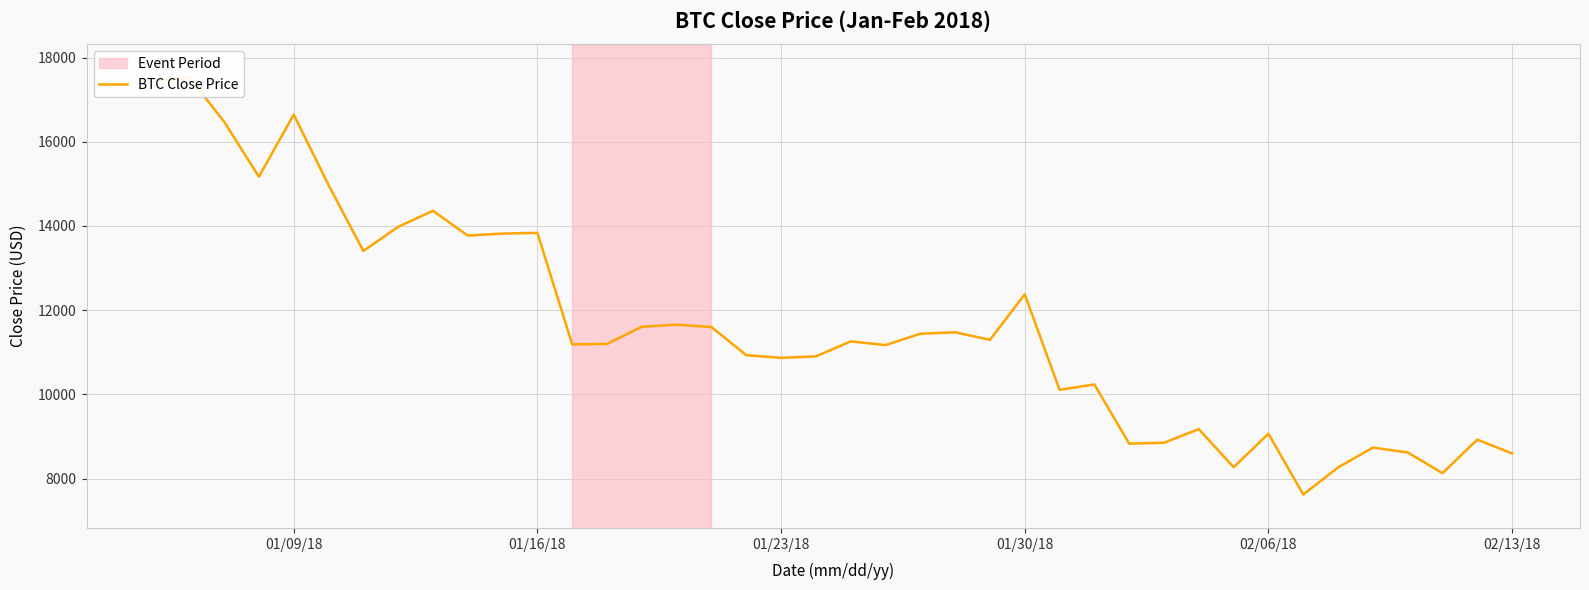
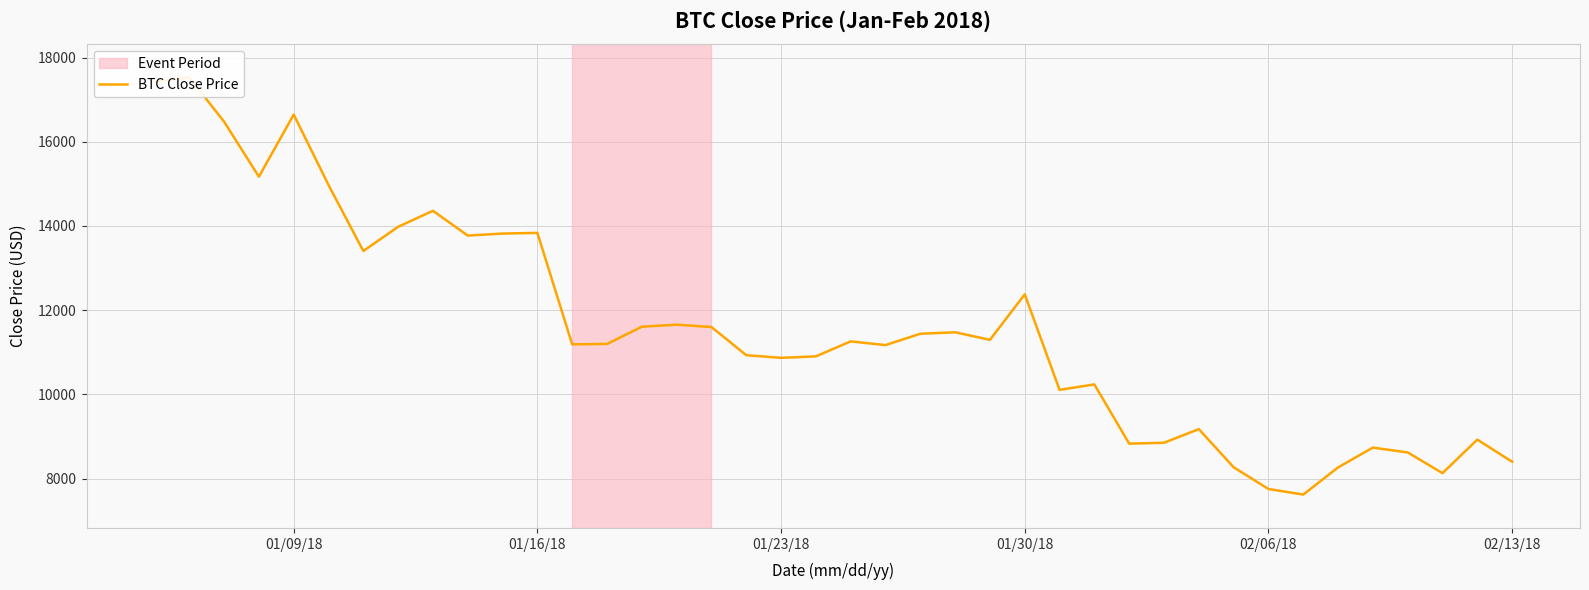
02/06/18: 9100 -> 7800
02/13/18: 8600 -> 8400
